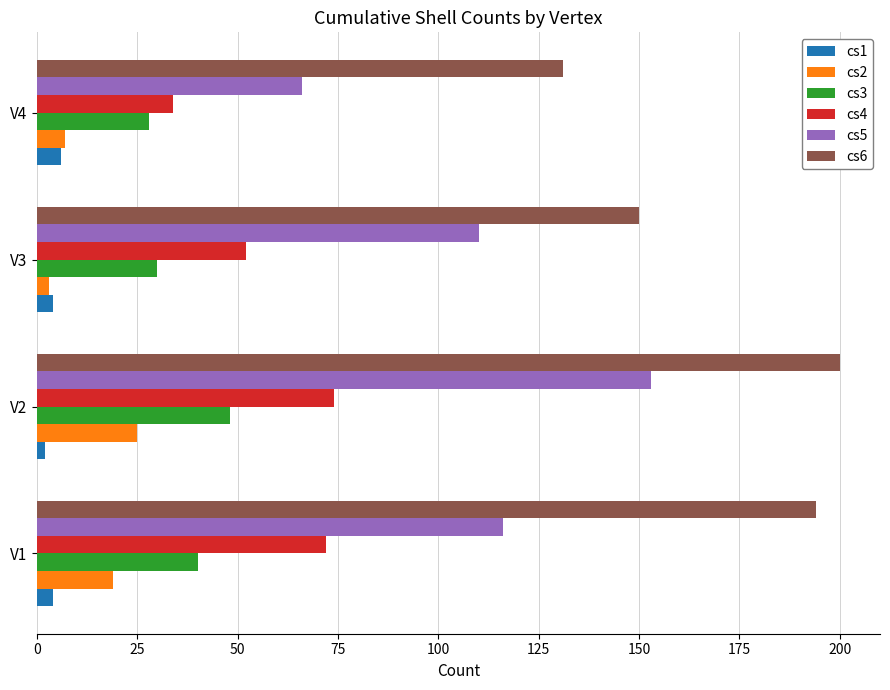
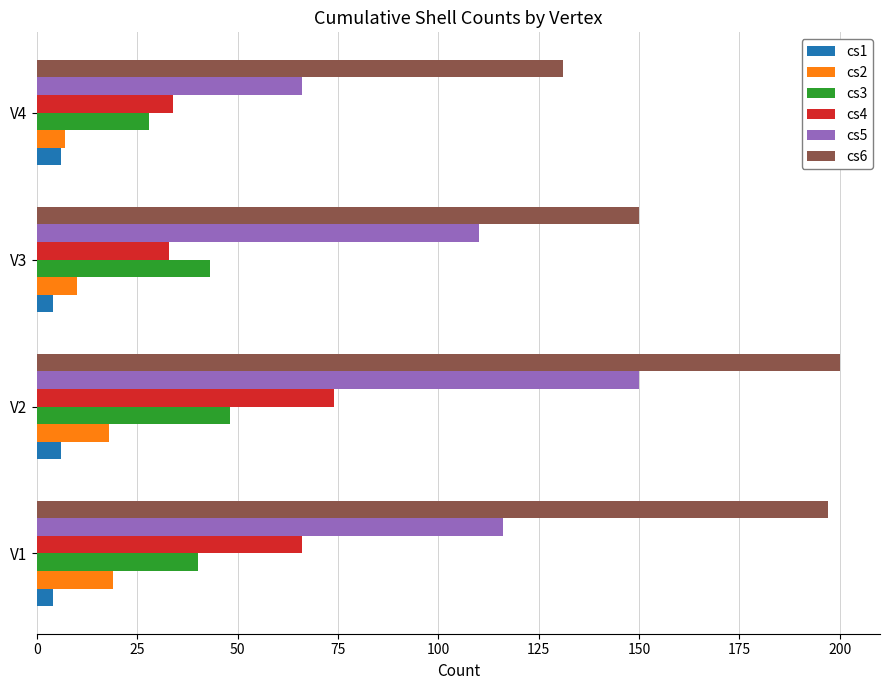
cs4, V3: 52 -> 33
cs3, V3: 30 -> 43
cs2, V3: 3 -> 10
cs5, V2: 153 -> 150
cs2, V2: 25 -> 18
cs1, V2: 2 -> 6
cs6, V1: 194 -> 197
cs4, V1: 72 -> 66
